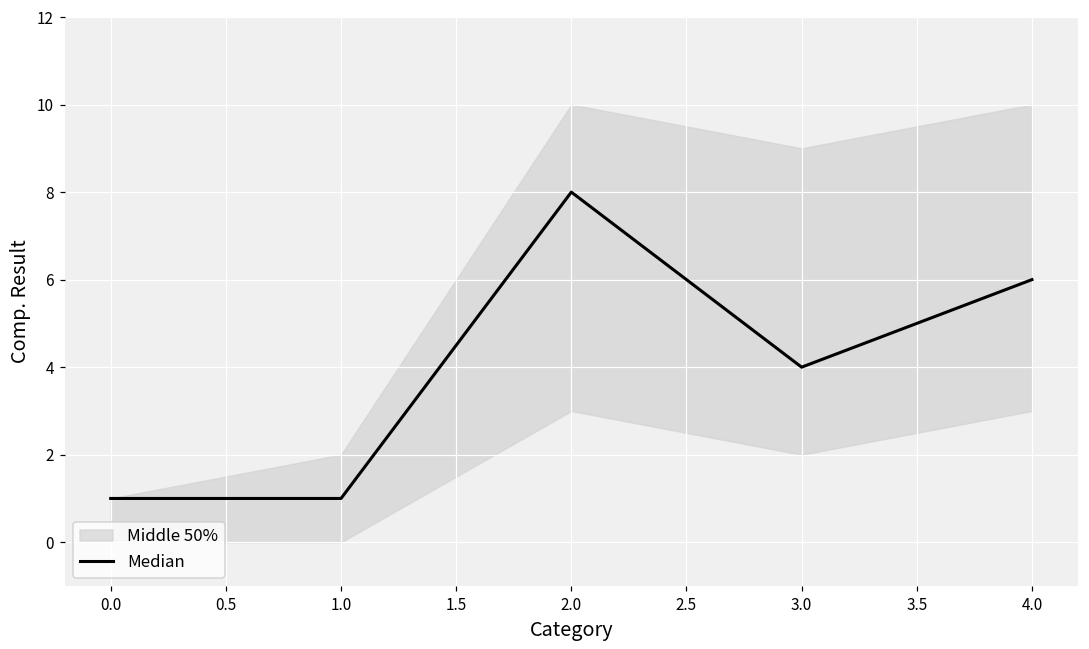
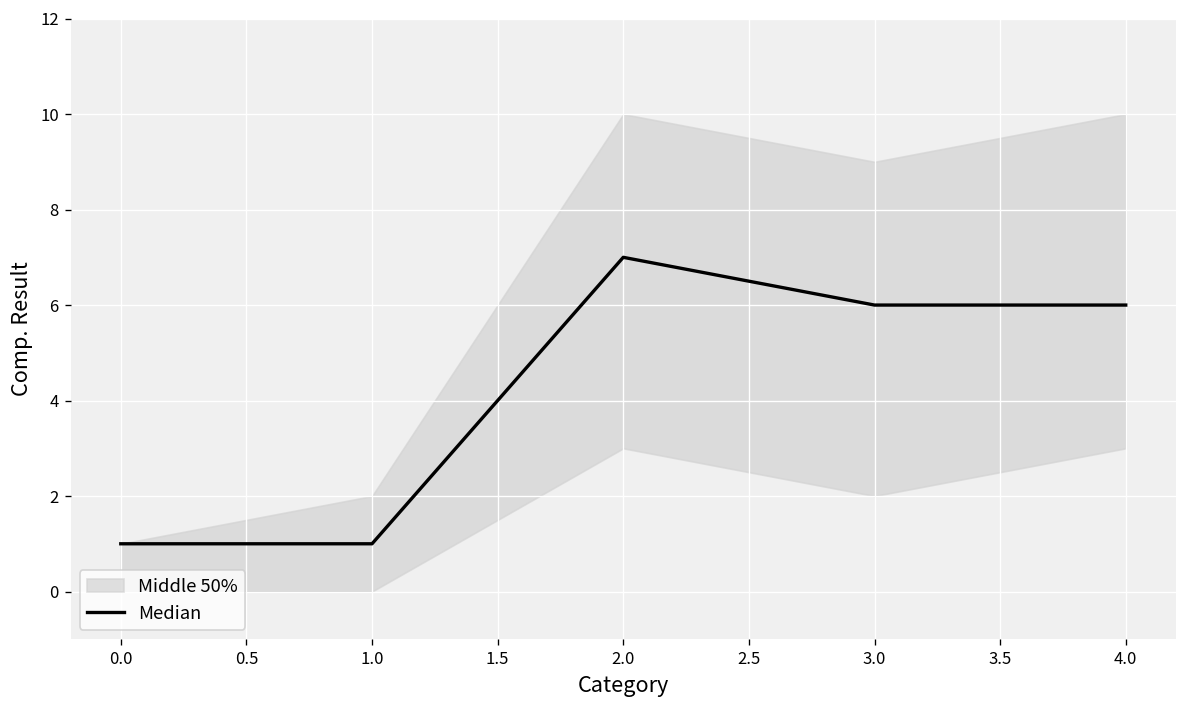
Median, 2.0: 8 -> 7
Median, 3.0: 4 -> 6
